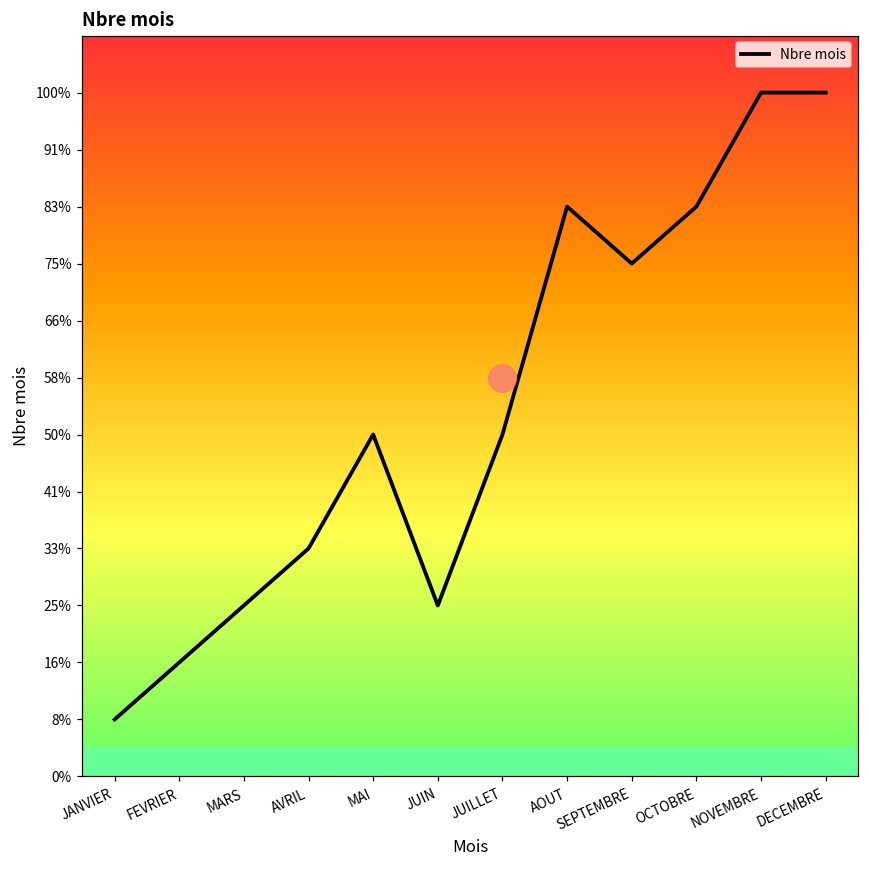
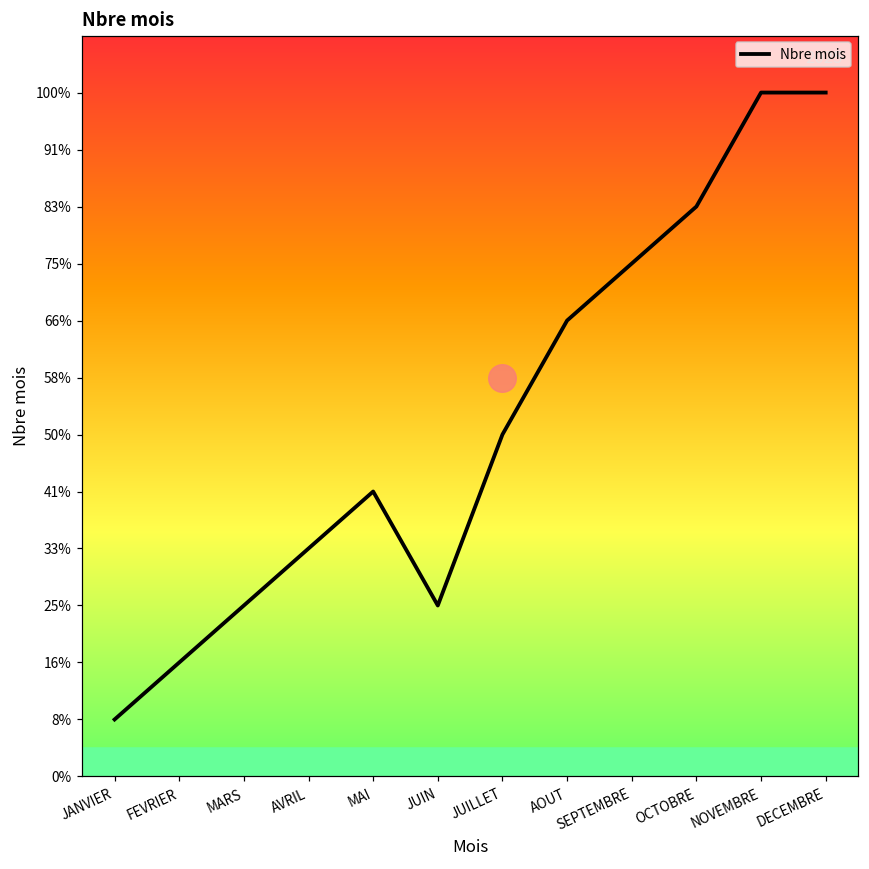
Nbre mois, MAI: 50% -> 42%
Nbre mois, AOUT: 83% -> 67%
